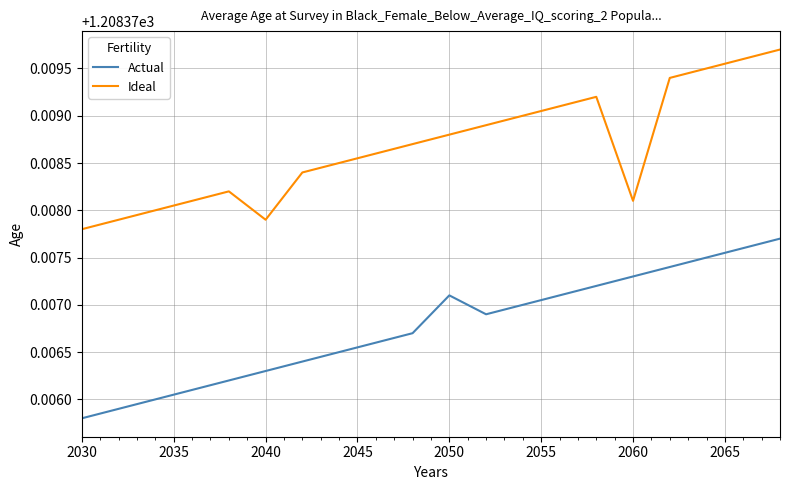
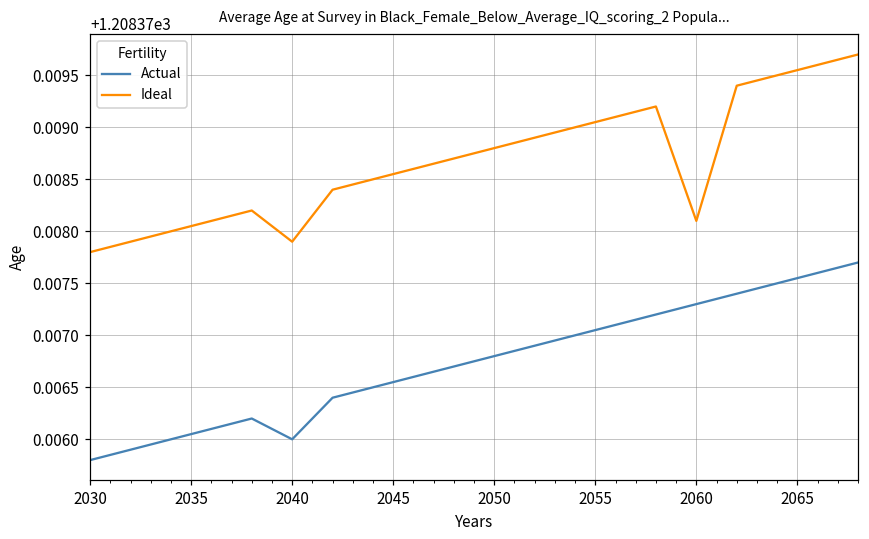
Actual, 2040: 1208.3763 -> 1208.3760
Actual, 2050: 1208.3771 -> 1208.3768
